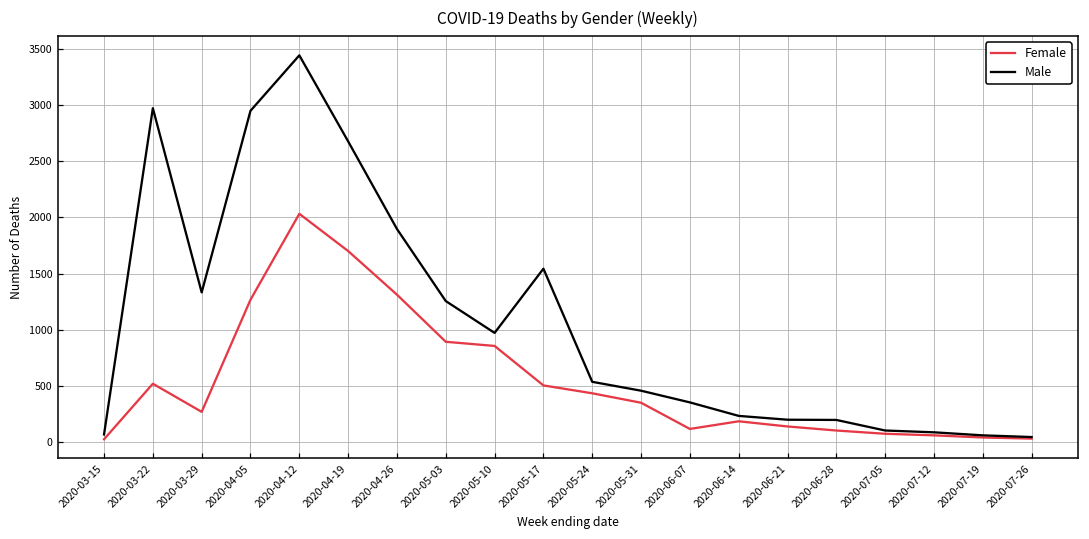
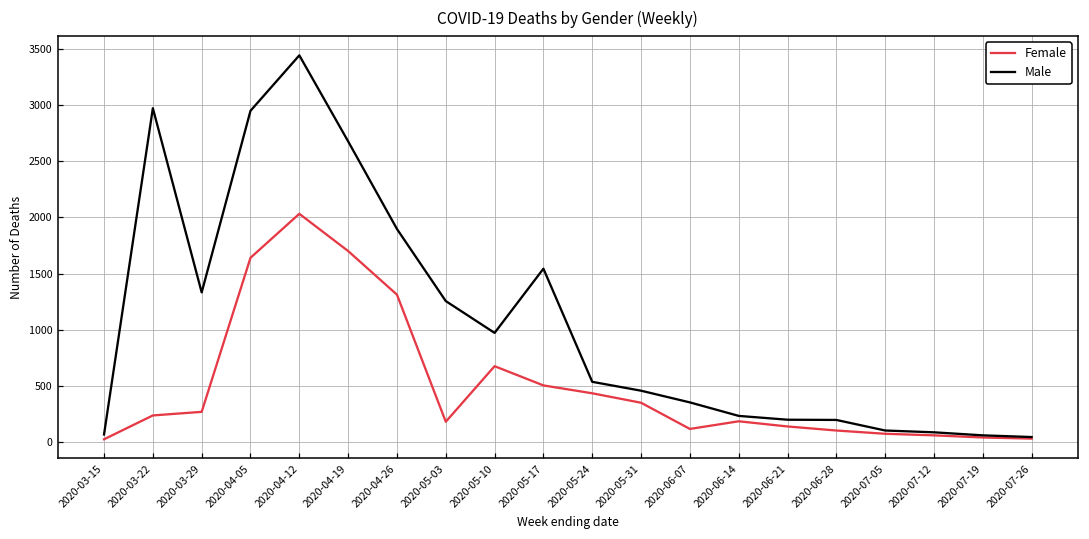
Female, 2020-03-22: 520 -> 240
Female, 2020-04-05: 1270 -> 1640
Female, 2020-05-03: 890 -> 180
Female, 2020-05-10: 860 -> 680
